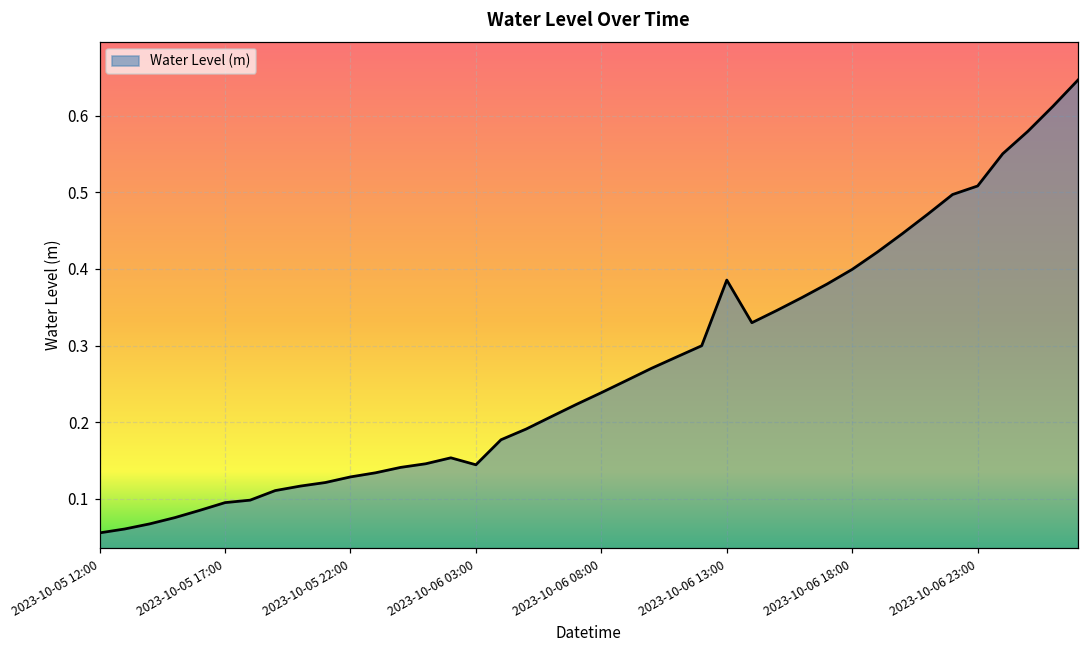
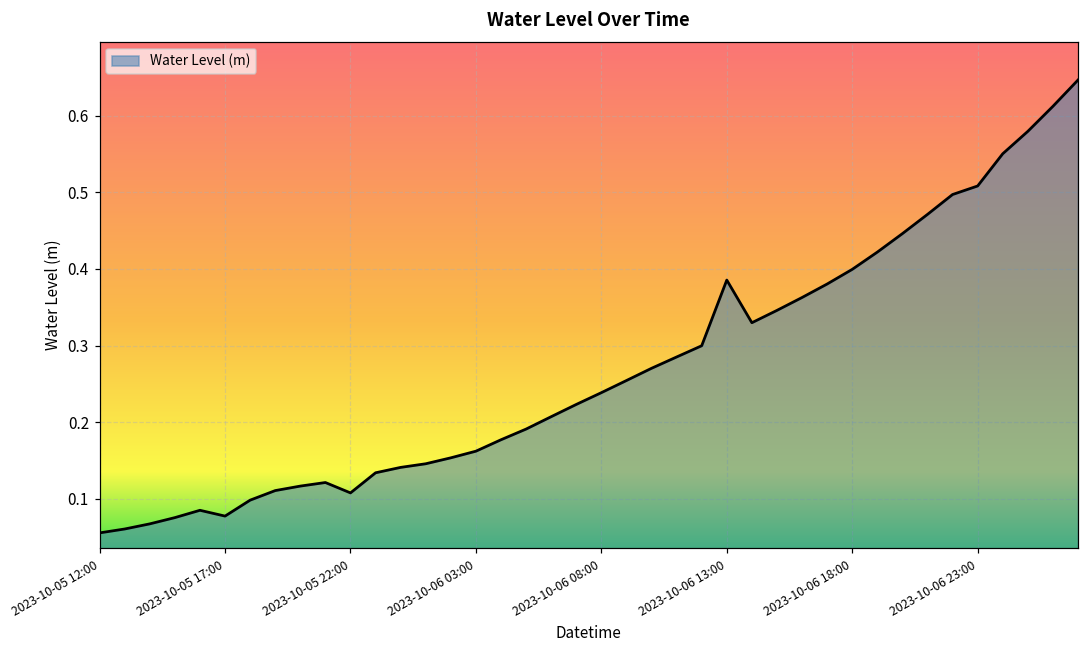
2023-10-05 17:00: 0.10 -> 0.08
2023-10-05 22:00: 0.13 -> 0.11
2023-10-06 03:00: 0.14 -> 0.16
